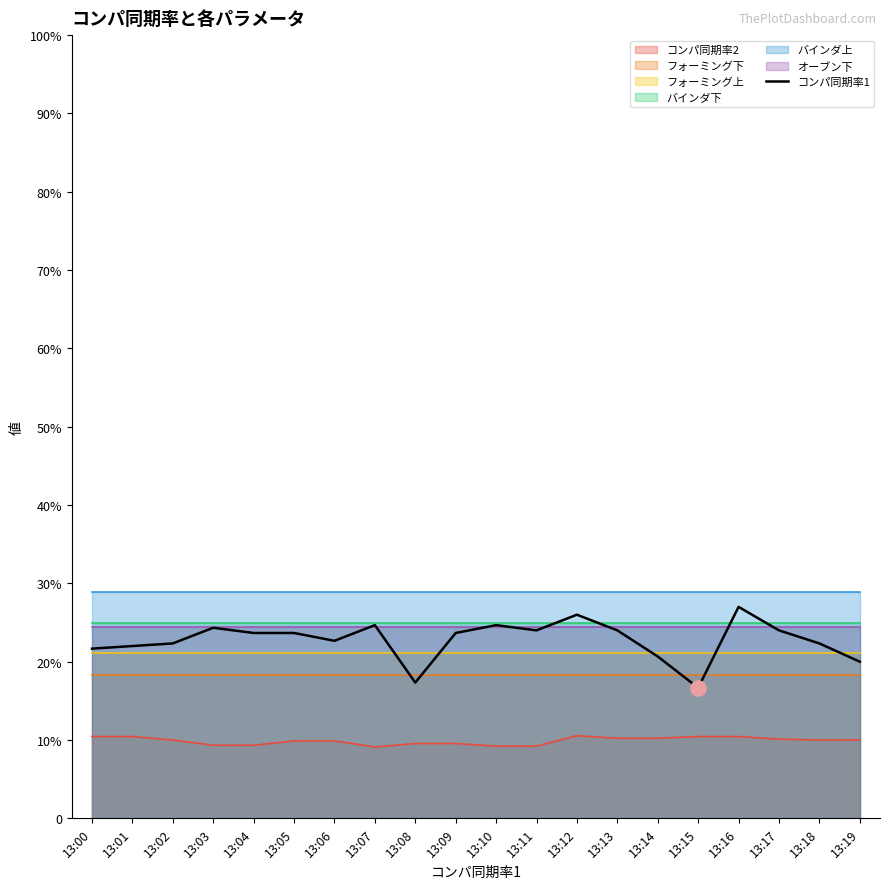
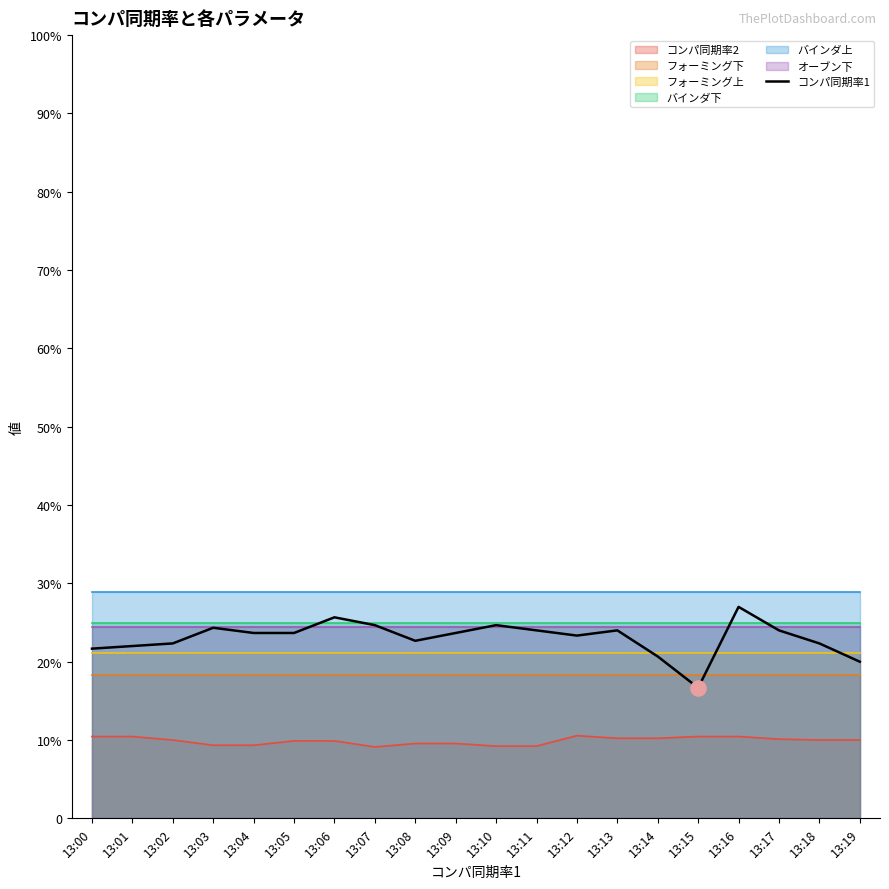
コンパ同期率1, 13:06: 23% -> 26%
コンパ同期率1, 13:08: 17% -> 23%
コンパ同期率1, 13:12: 26% -> 23%
